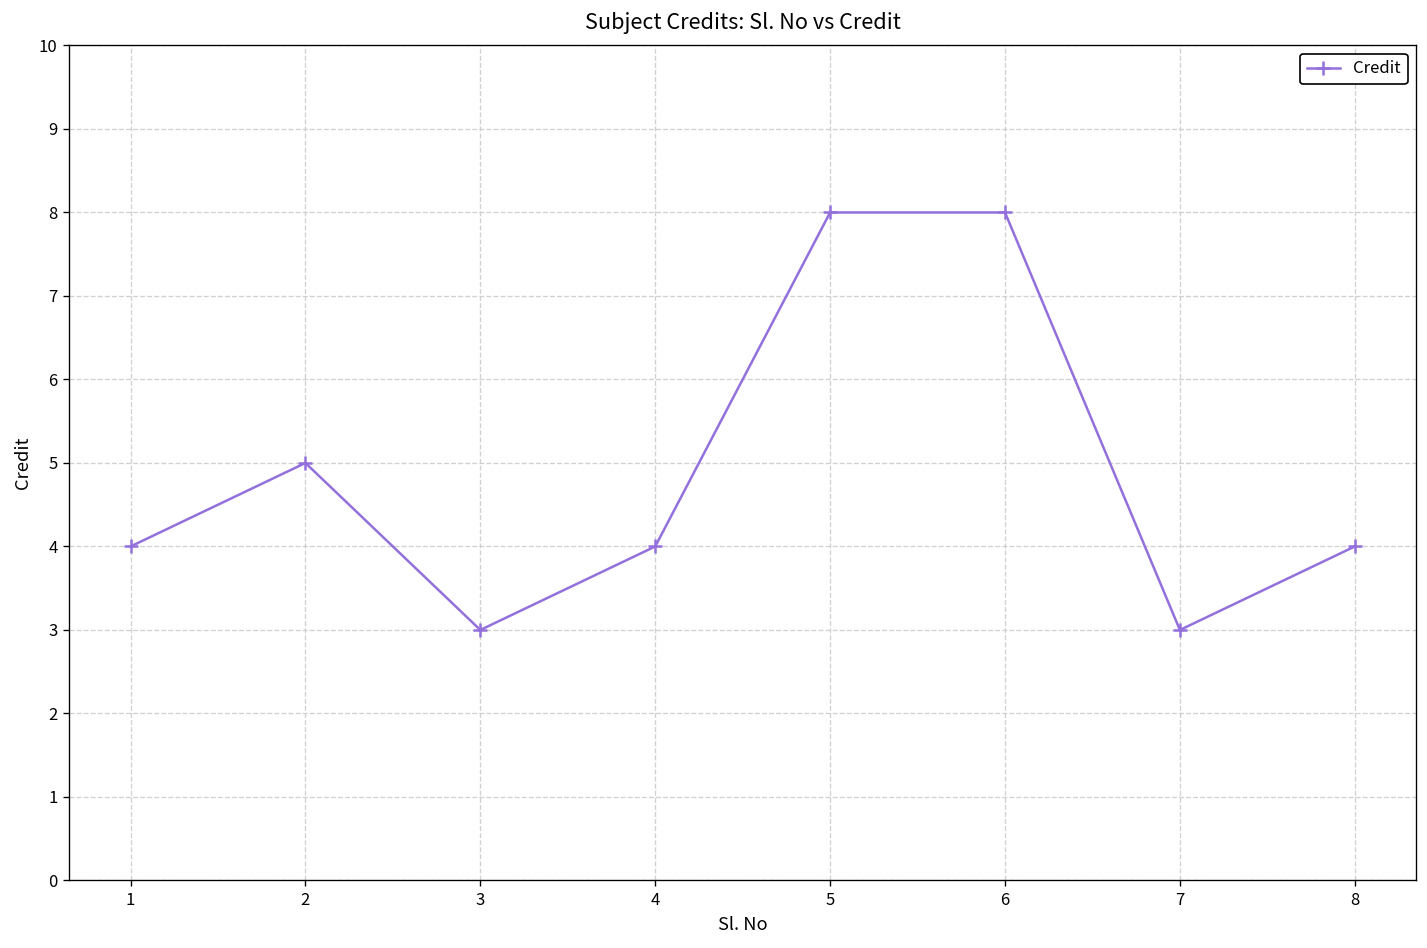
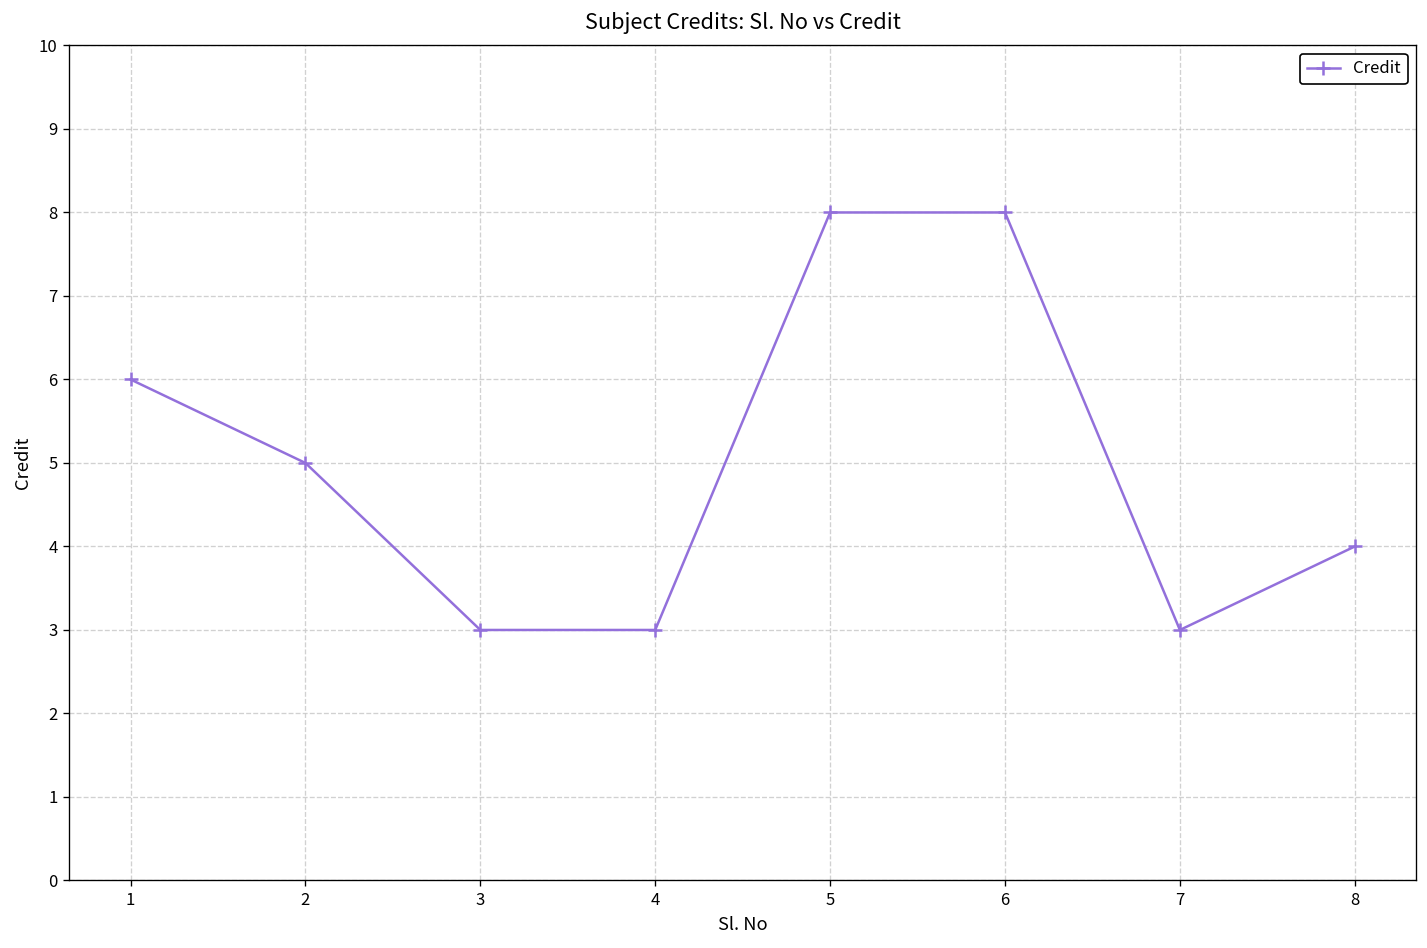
1: 4 -> 6
4: 4 -> 3
